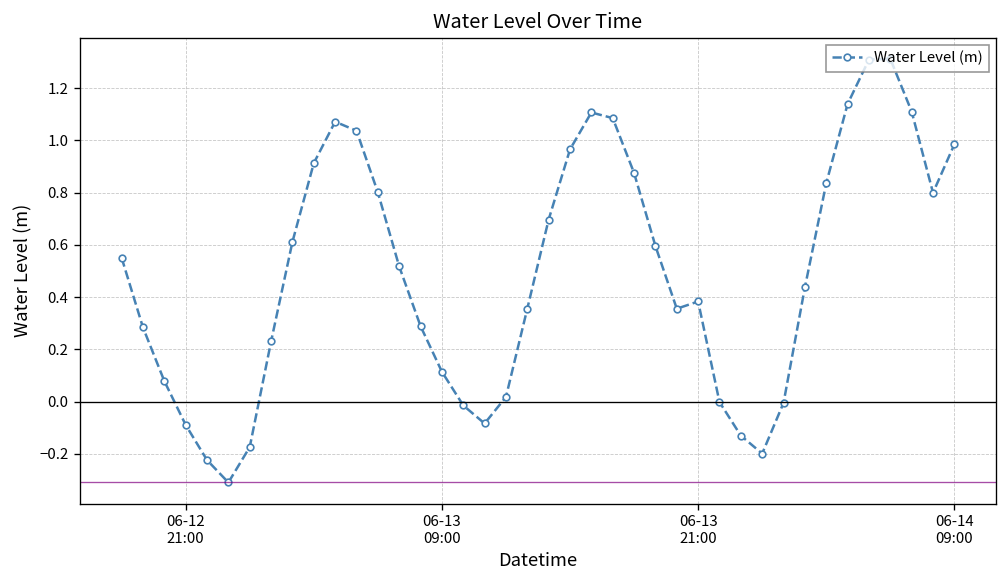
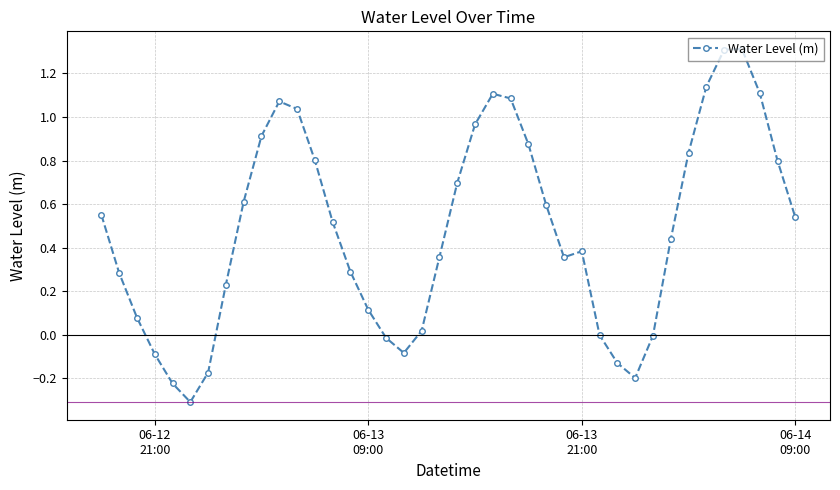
06-14 09:00: 0.98 -> 0.54
